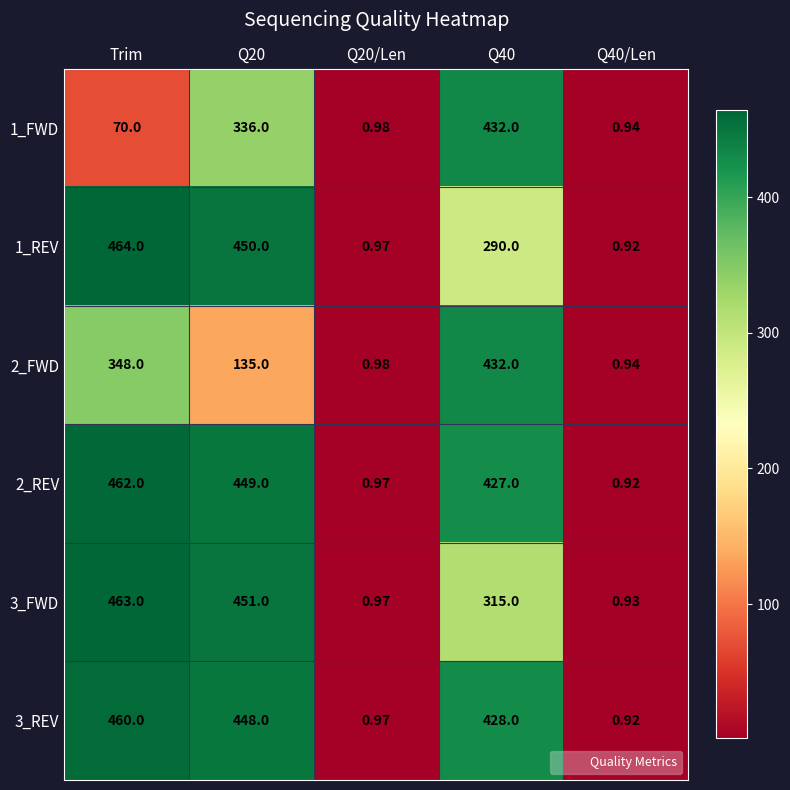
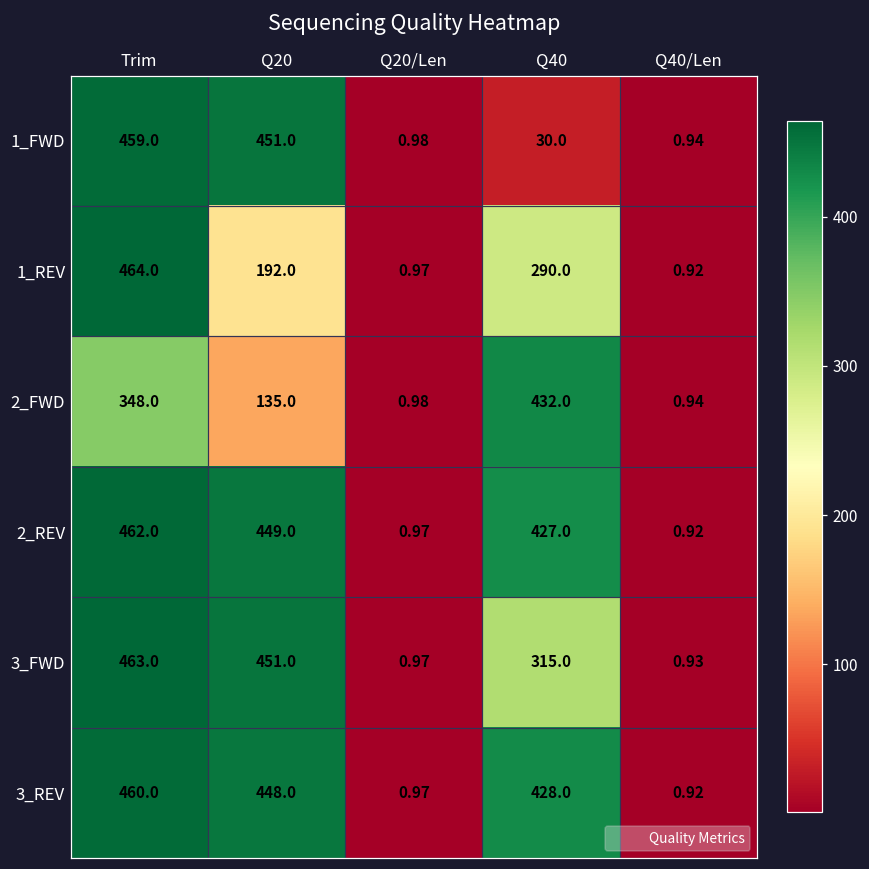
1_FWD, Trim: 70.0 -> 459.0
1_FWD, Q20: 336.0 -> 451.0
1_FWD, Q40: 432.0 -> 30.0
1_REV, Q20: 450.0 -> 192.0
